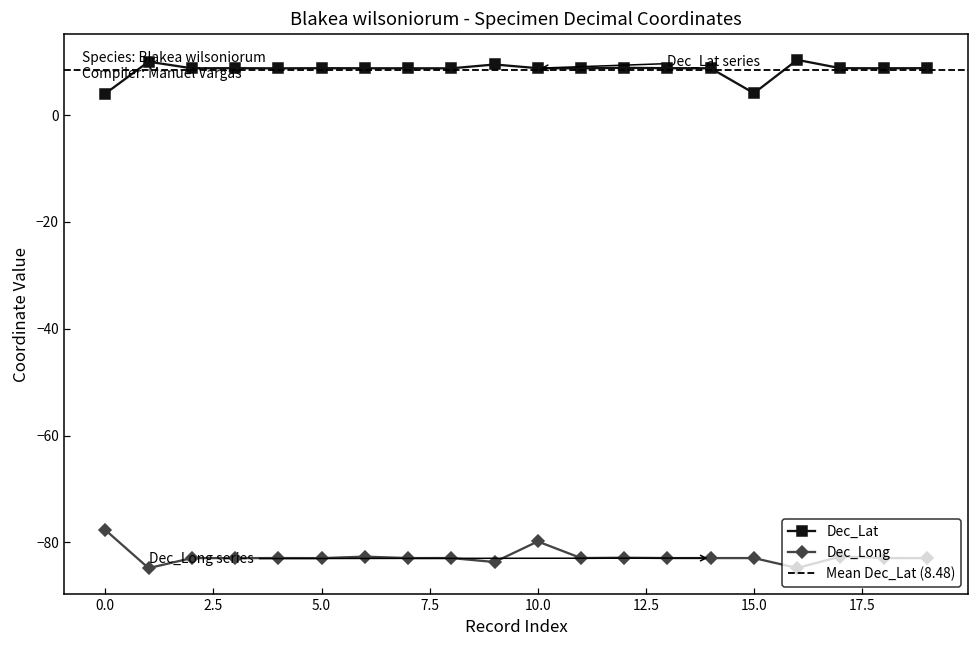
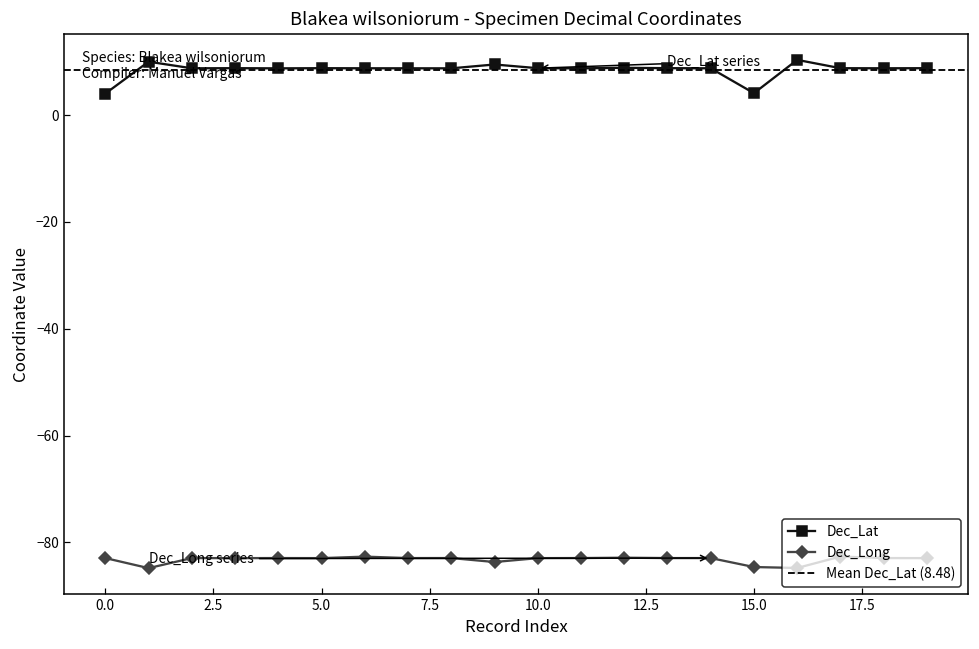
Dec_Long, 0.0: -78 -> -83
Dec_Long, 10.0: -80 -> -83
Dec_Long, 15.0: -83 -> -85
